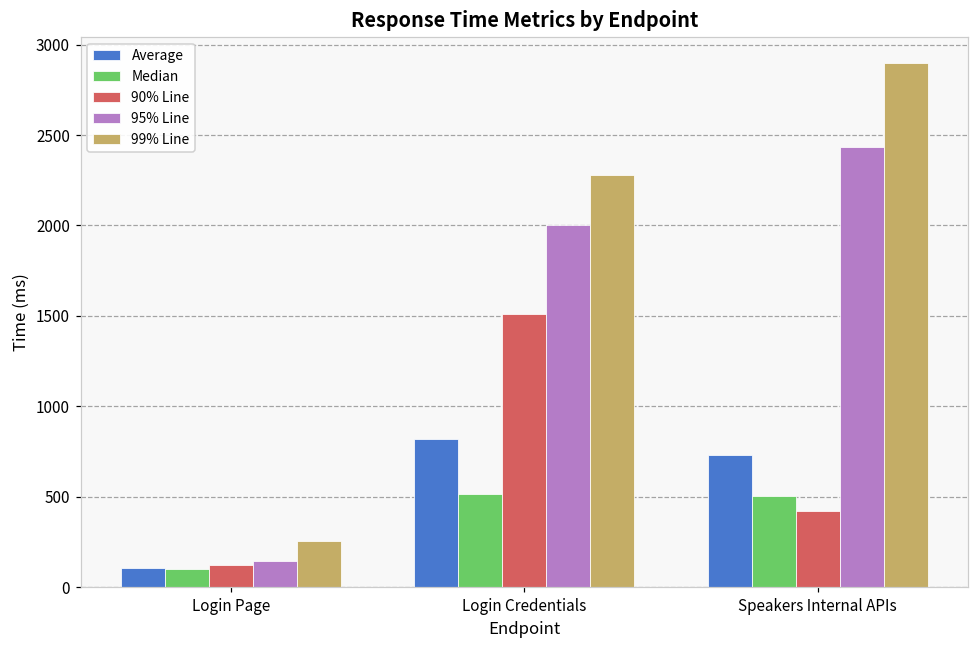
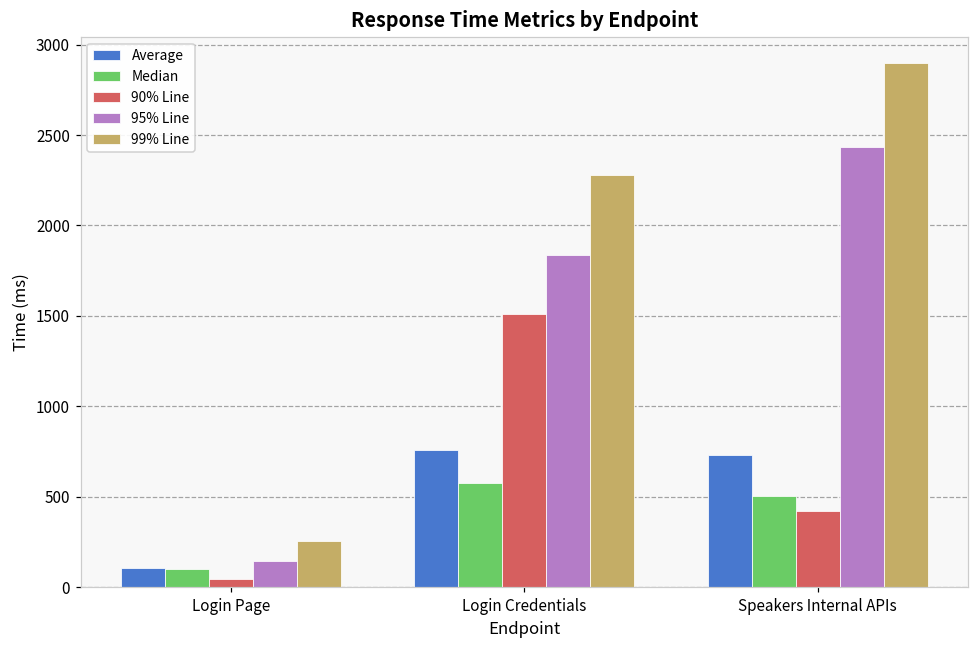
90% Line, Login Page: 120 -> 50
Average, Login Credentials: 820 -> 760
Median, Login Credentials: 520 -> 580
95% Line, Login Credentials: 2000 -> 1830
